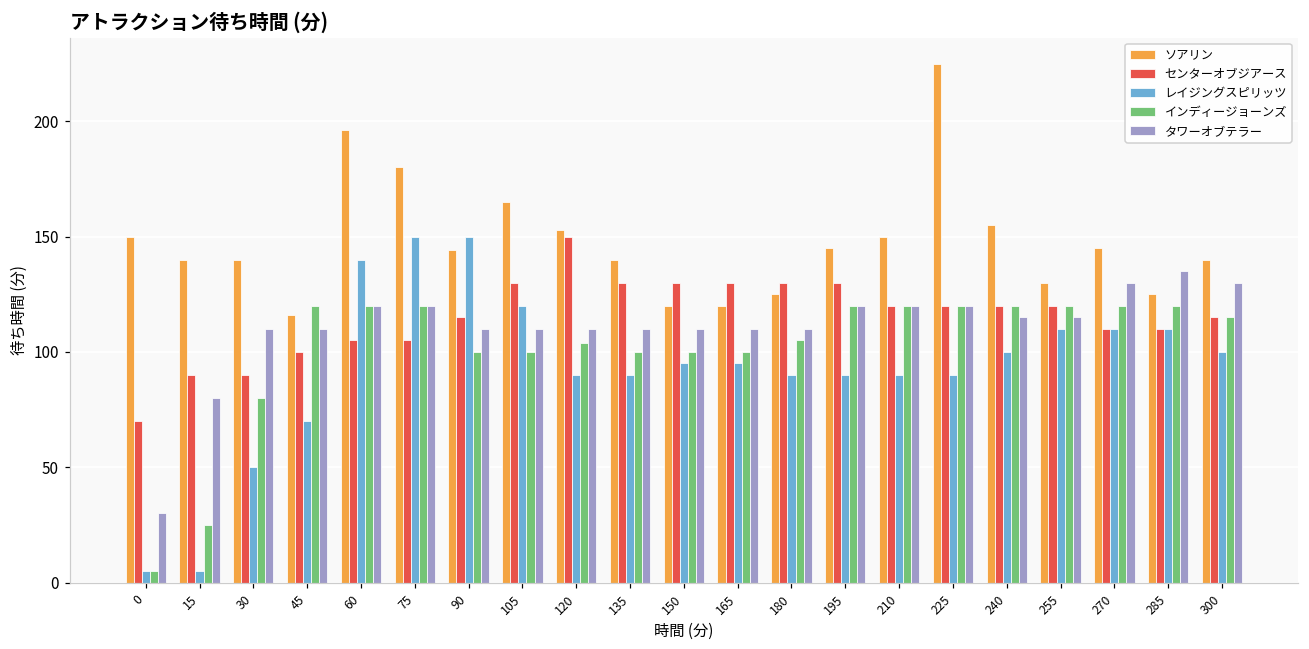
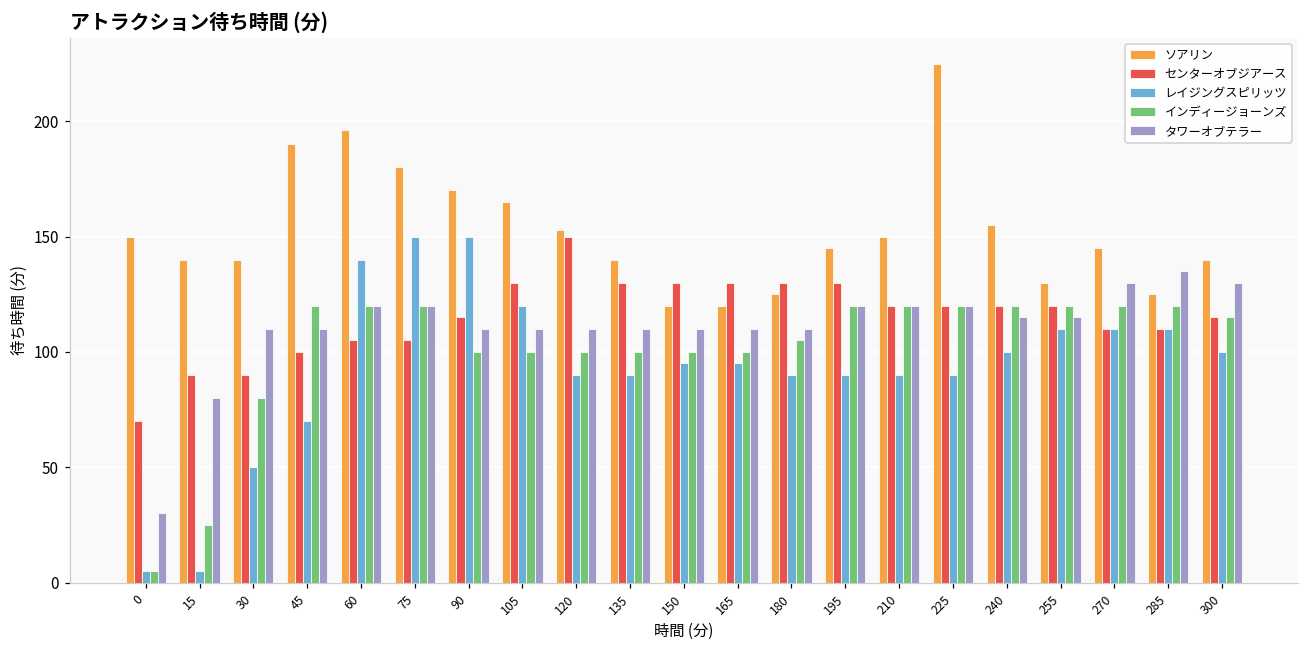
ソアリン, 45: 116 -> 190
ソアリン, 90: 144 -> 170
インディージョーンズ, 120: 104 -> 100
